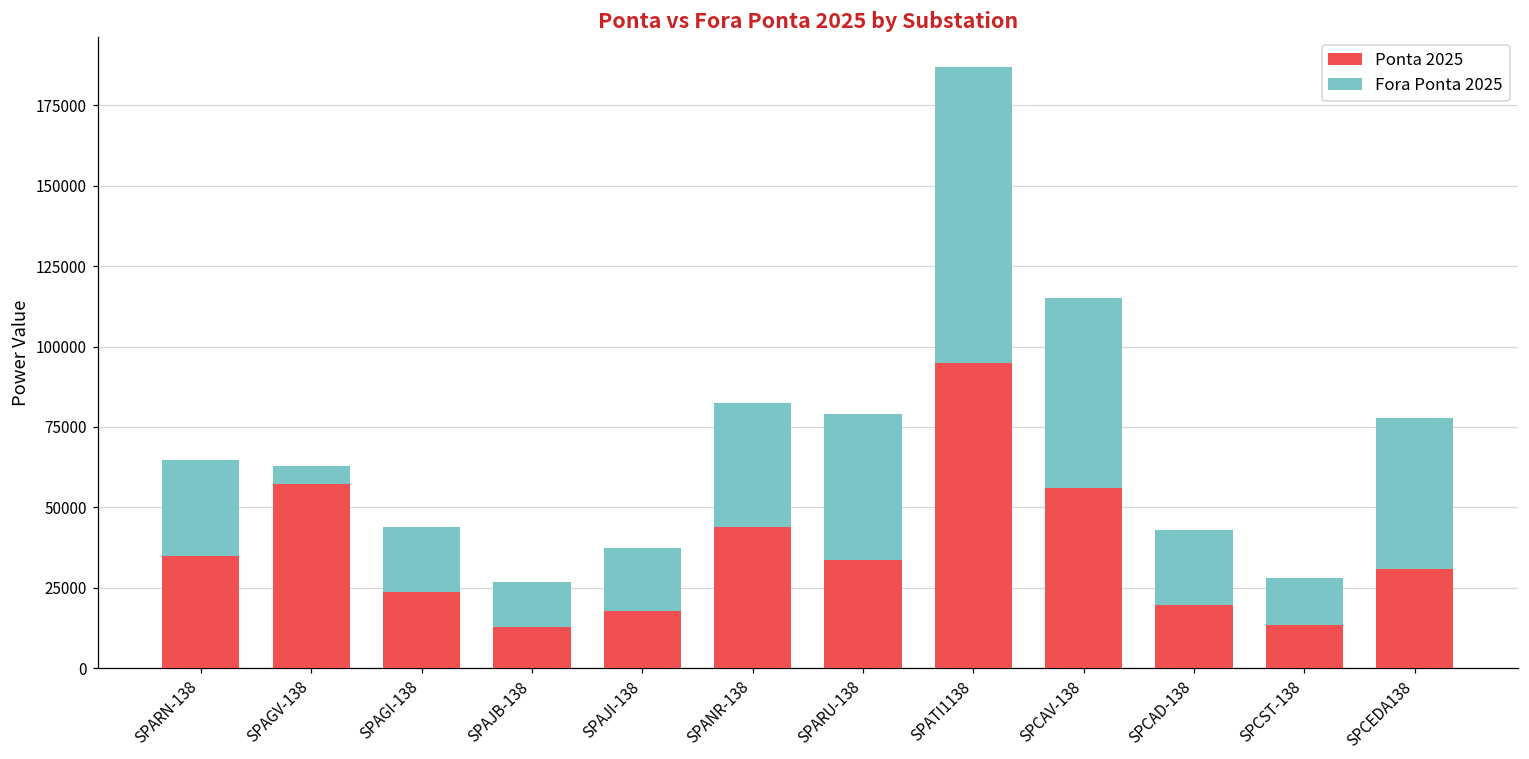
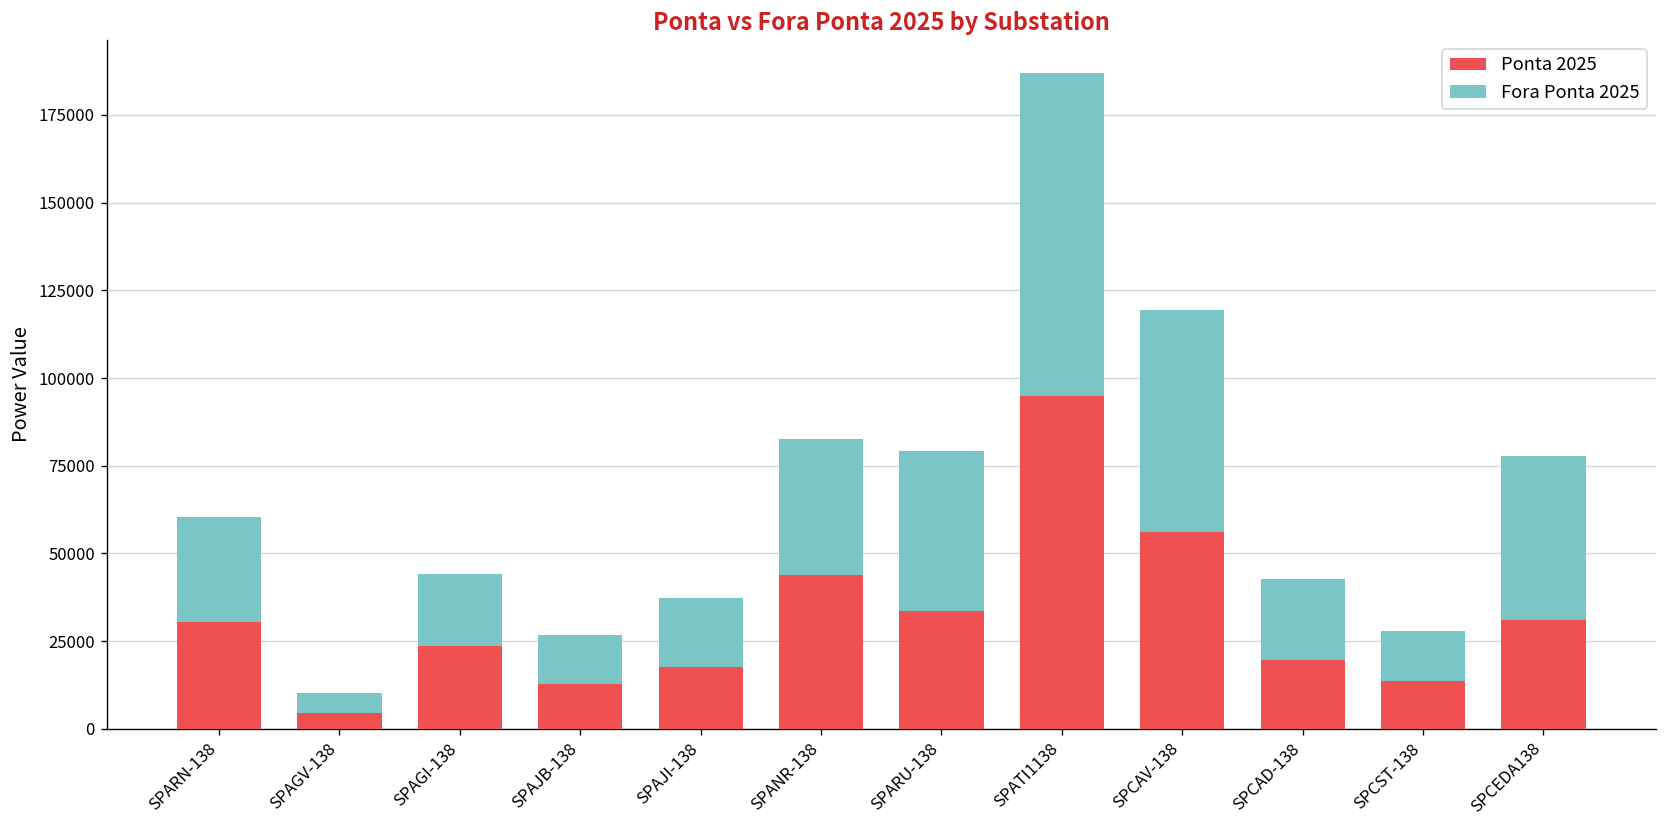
Ponta 2025, SPARN-138: 35000 -> 31000
Ponta 2025, SPAGV-138: 57000 -> 5000
Fora Ponta 2025, SPCAV-138: 59000 -> 63000
